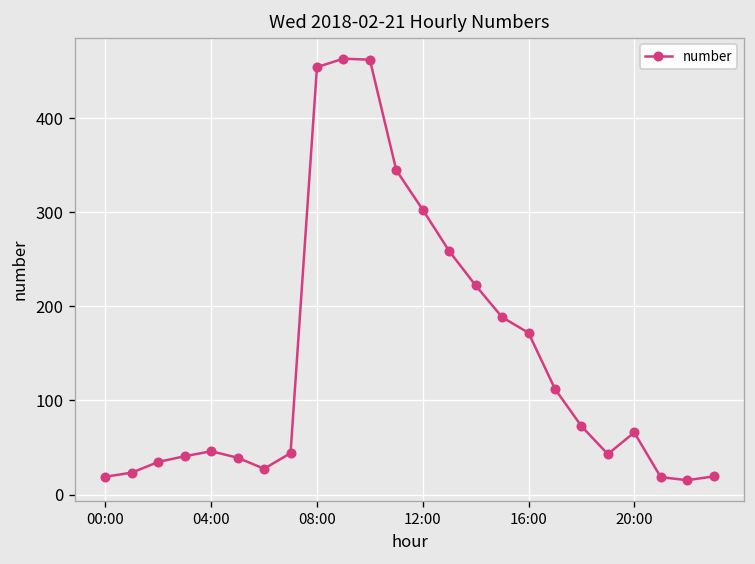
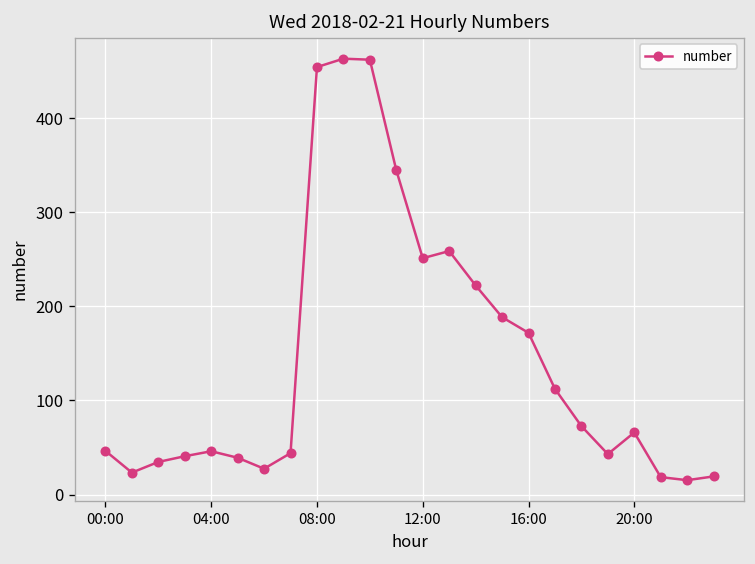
00:00: 20 -> 50
12:00: 300 -> 250
